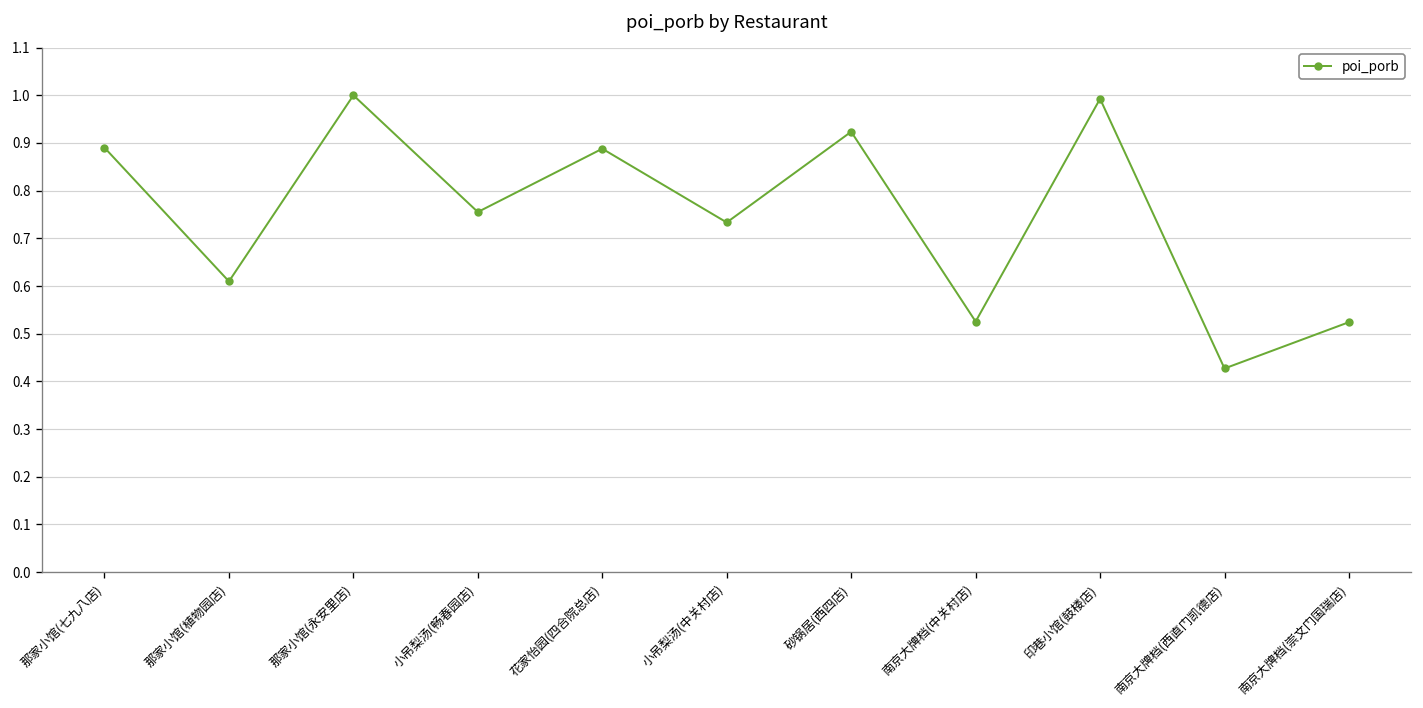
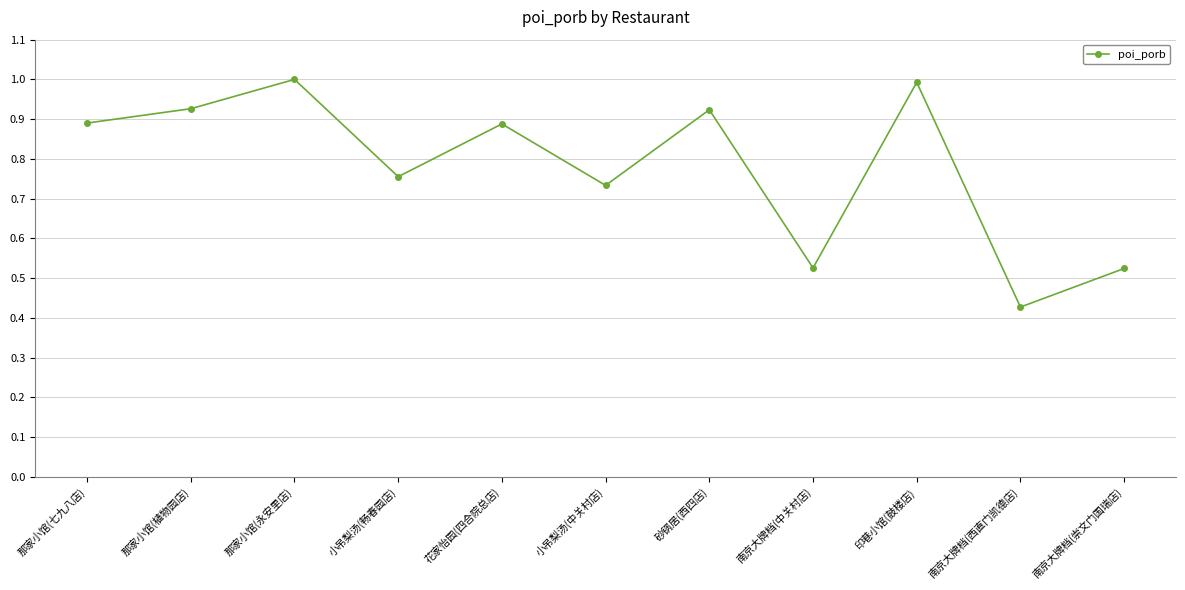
那家小馆(植物园店): 0.61 -> 0.93
